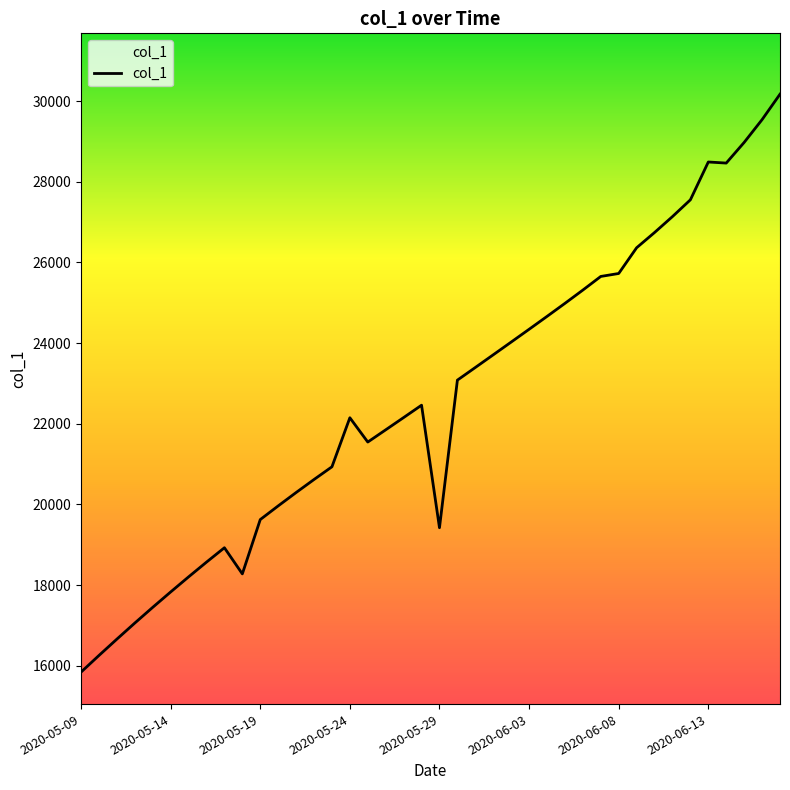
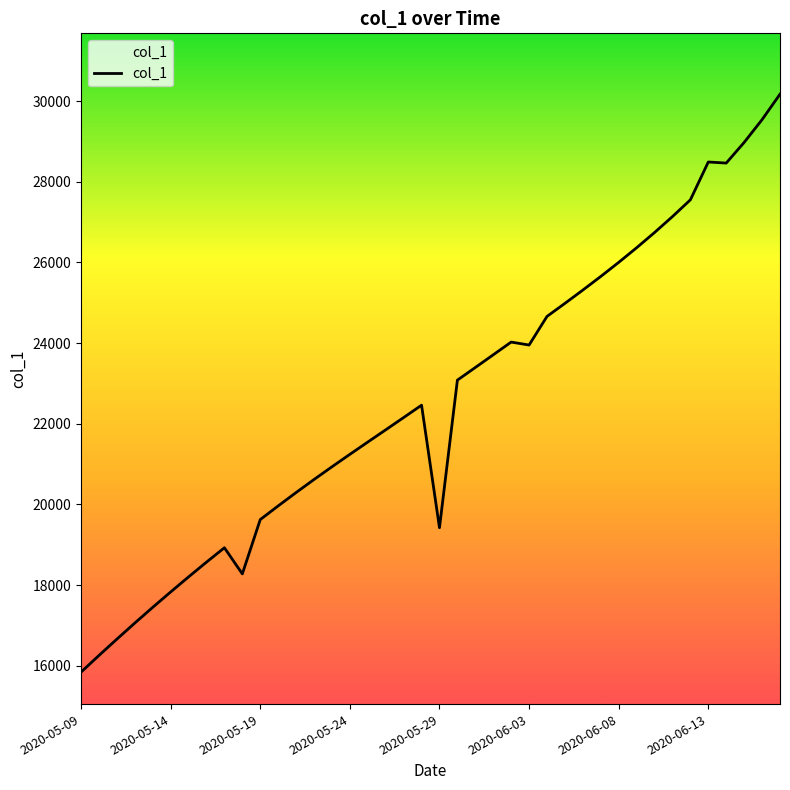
2020-05-24: 22100 -> 21200
2020-06-03: 24300 -> 24000
2020-06-08: 25700 -> 26000
